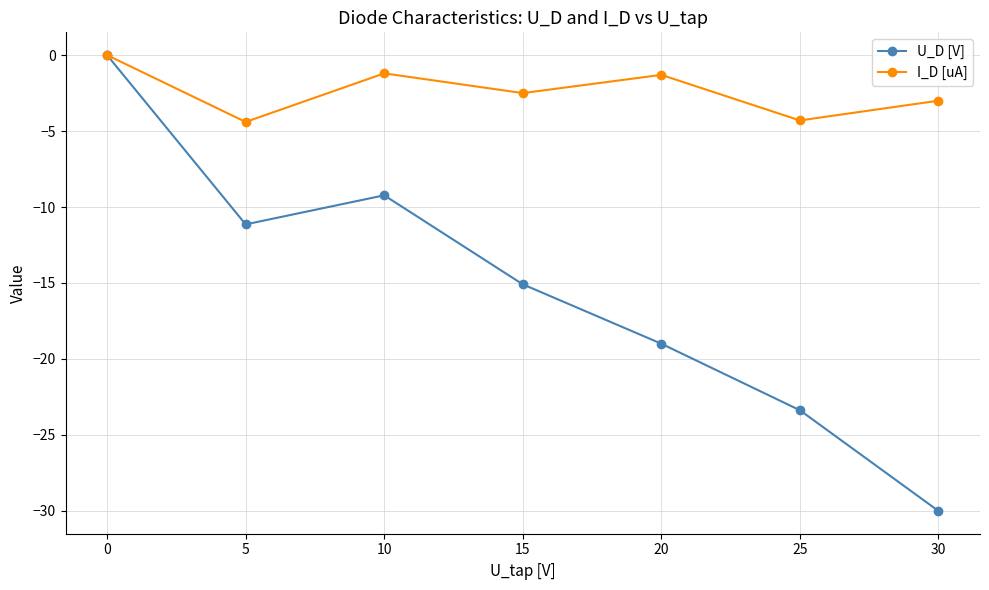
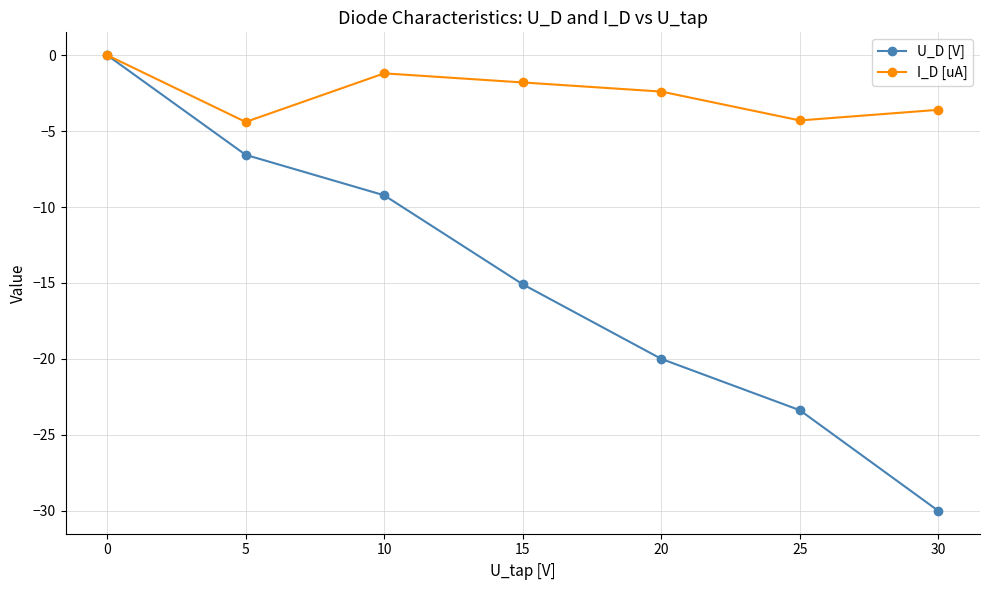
U_D [V], 5: -11.1 -> -6.6
I_D [uA], 15: -2.5 -> -1.8
U_D [V], 20: -19 -> -20
I_D [uA], 20: -1.3 -> -2.4
I_D [uA], 30: -3.0 -> -3.6
